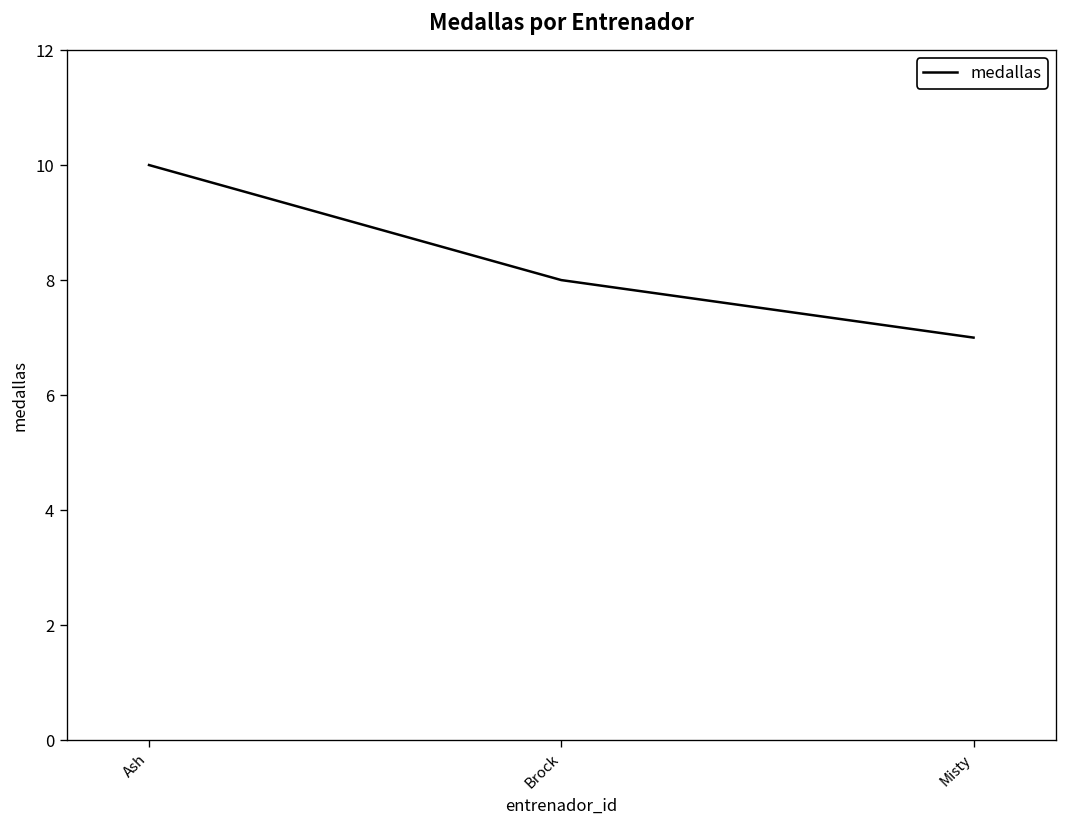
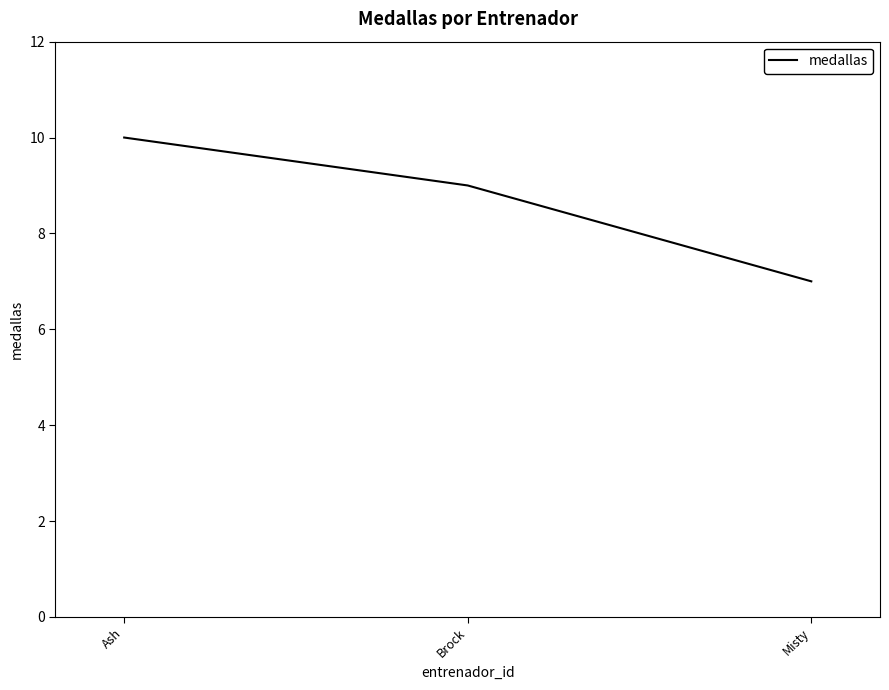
Brock: 8 -> 9
